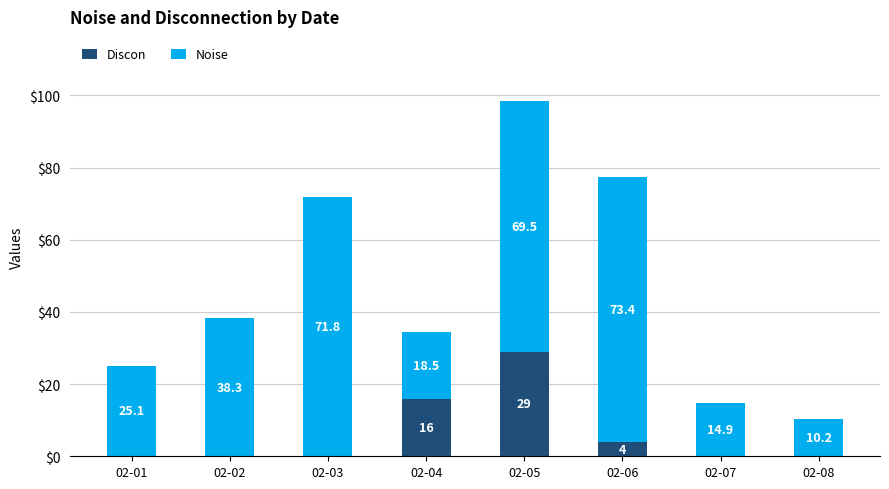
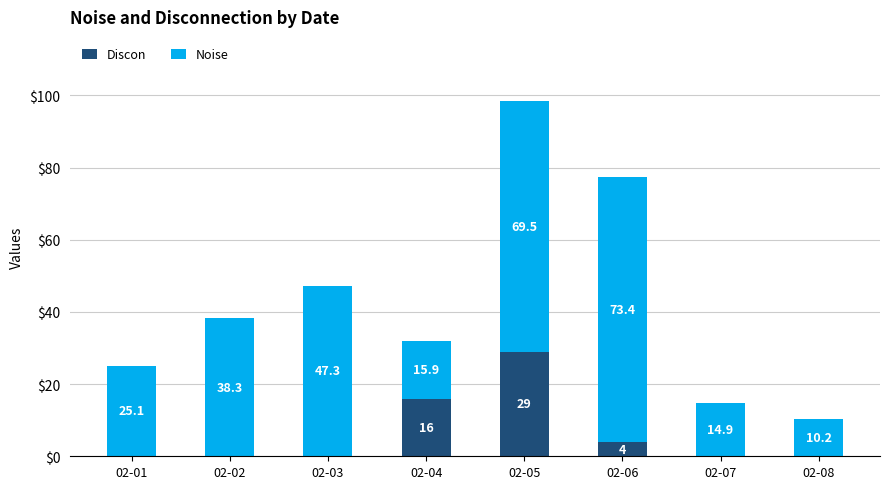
Noise, 02-03: 71.8 -> 47.3
Noise, 02-04: 18.5 -> 15.9
